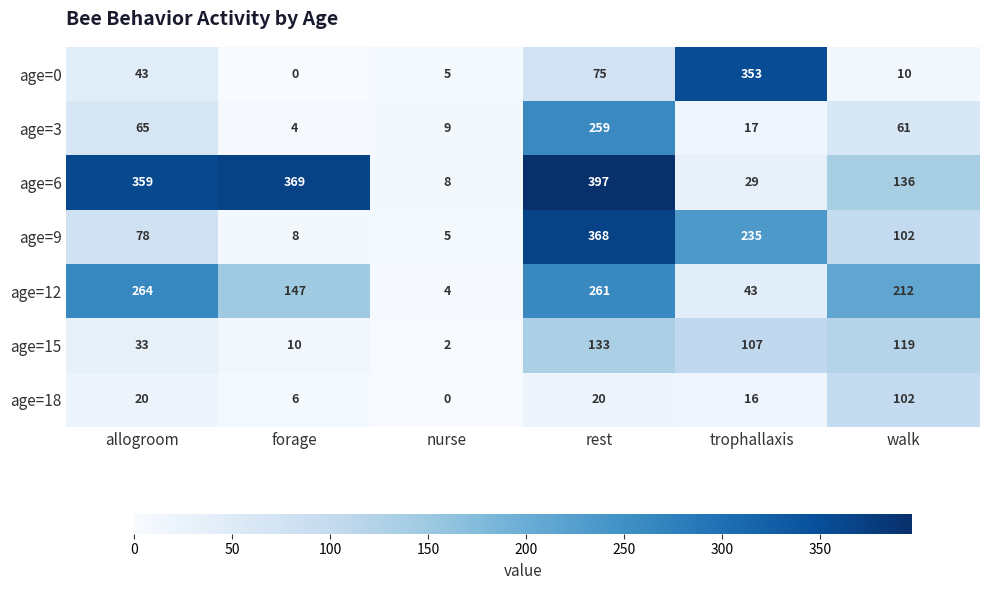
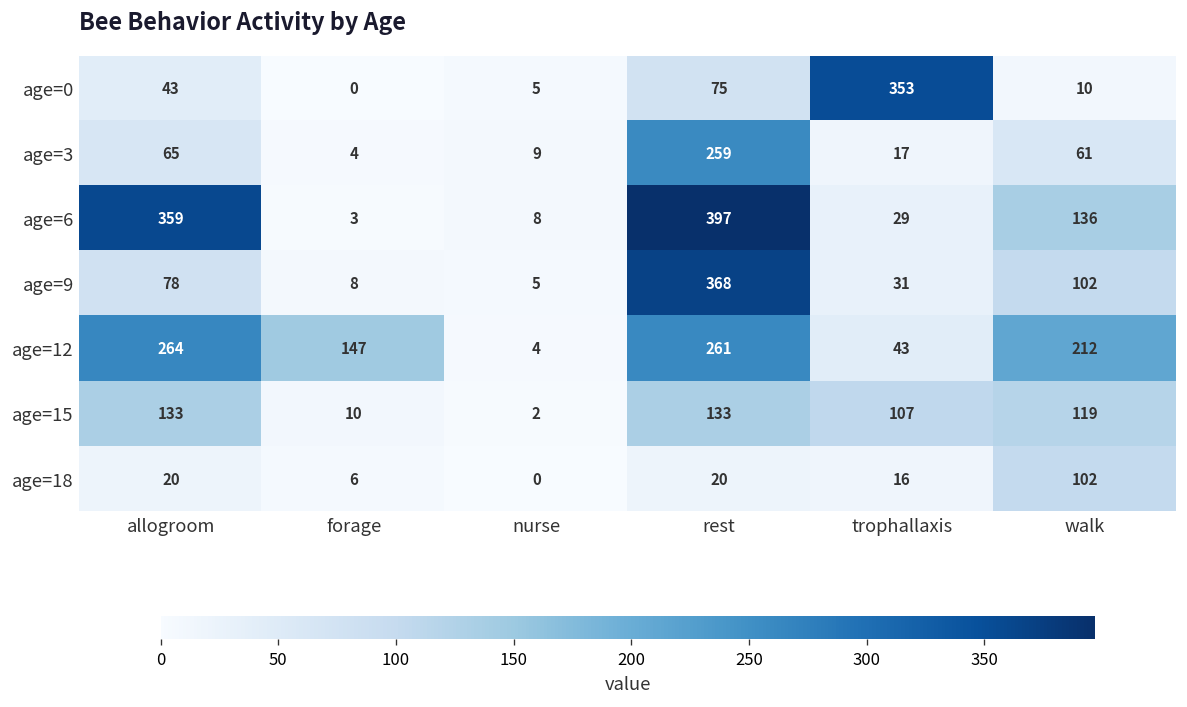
age=6, forage: 369 -> 3
age=9, trophallaxis: 235 -> 31
age=15, allogroom: 33 -> 133
